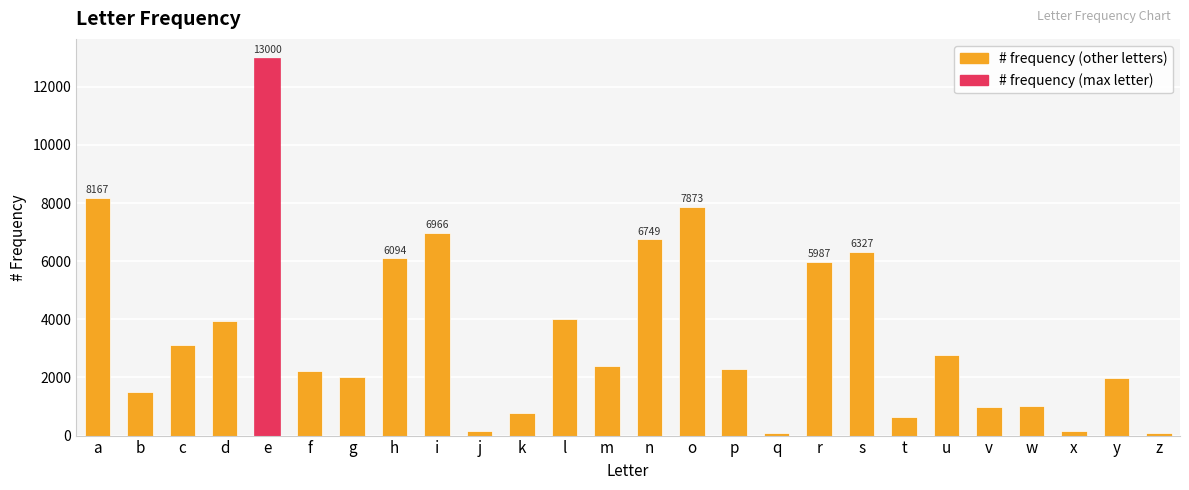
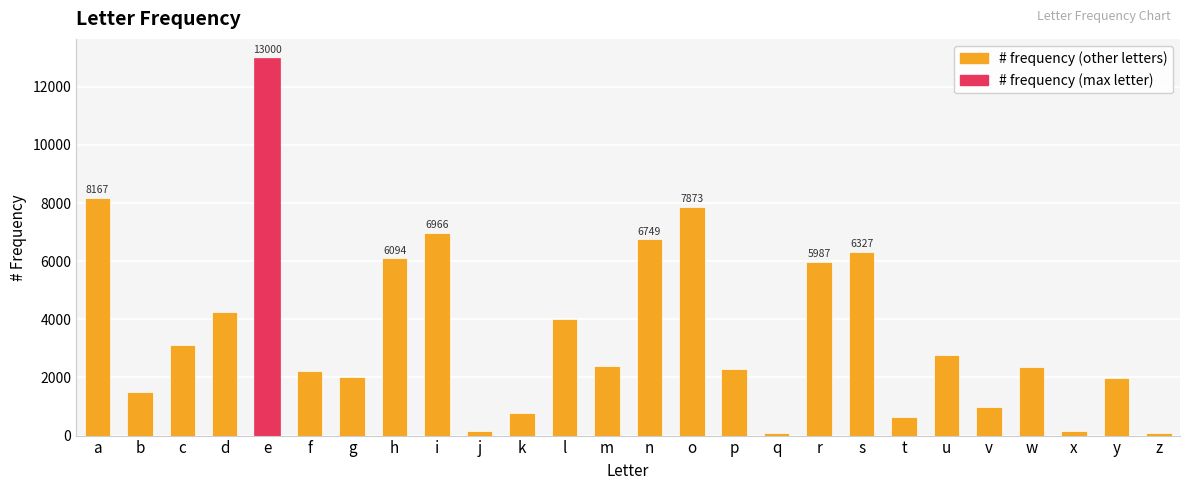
d: 3900 -> 4300
w: 1000 -> 2400
